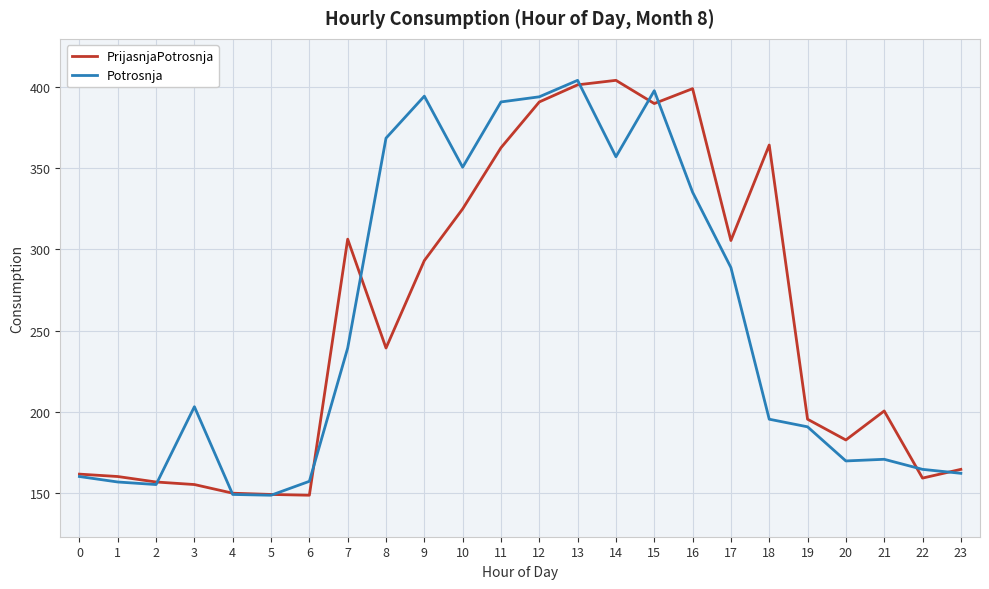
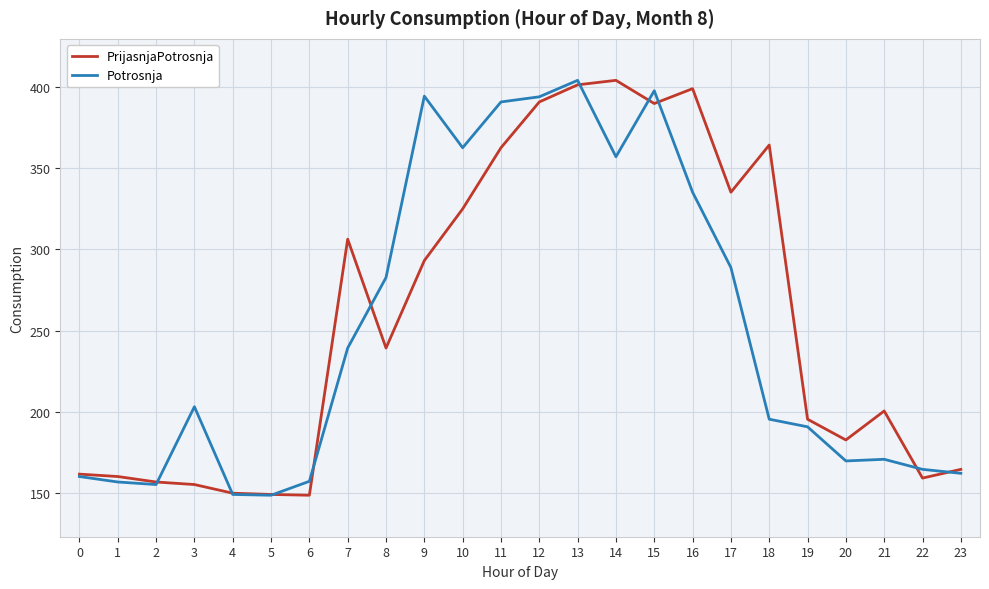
Potrosnja, 8: 368 -> 283
Potrosnja, 10: 351 -> 363
PrijasnjaPotrosnja, 17: 305 -> 335
